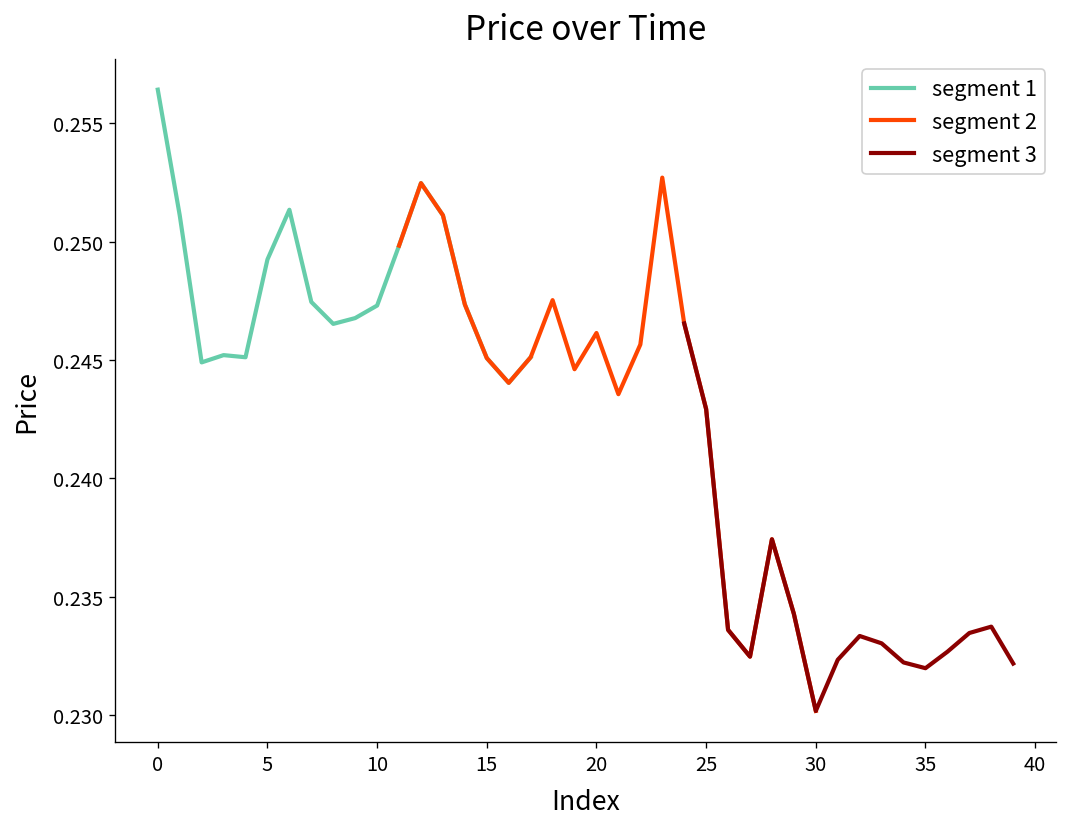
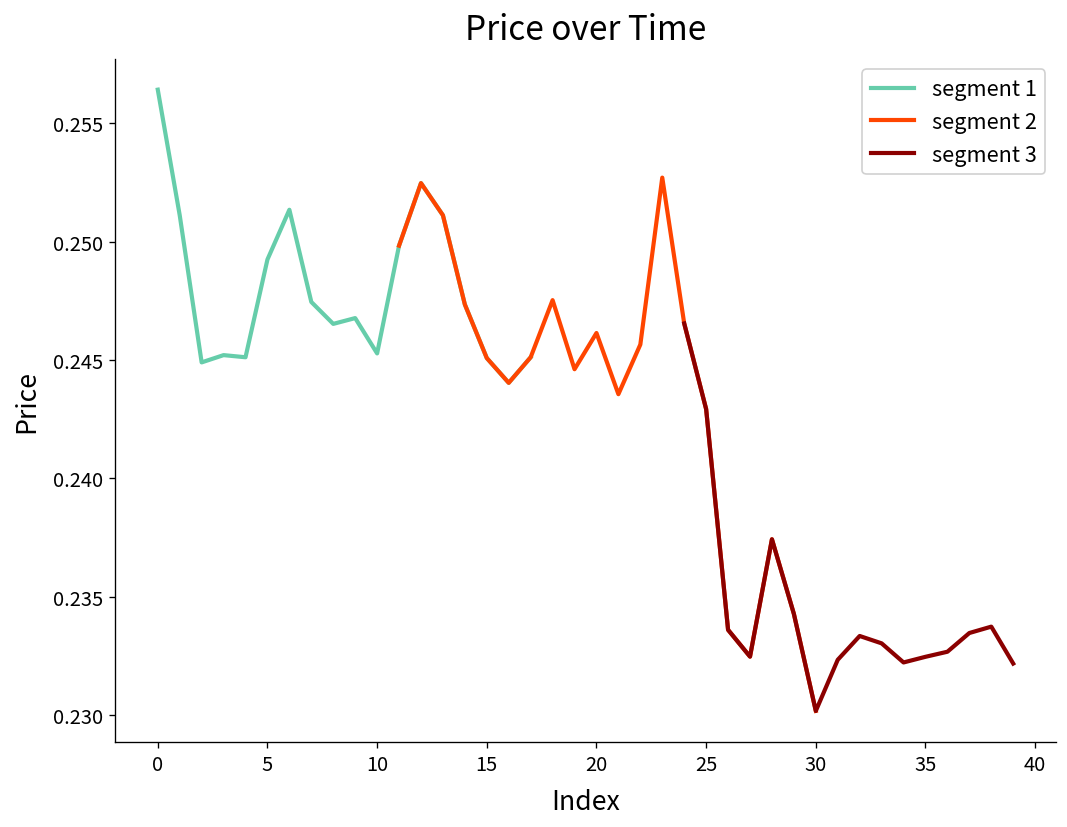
segment 1, 10: 0.2473 -> 0.2453
segment 3, 35: 0.2320 -> 0.2325
